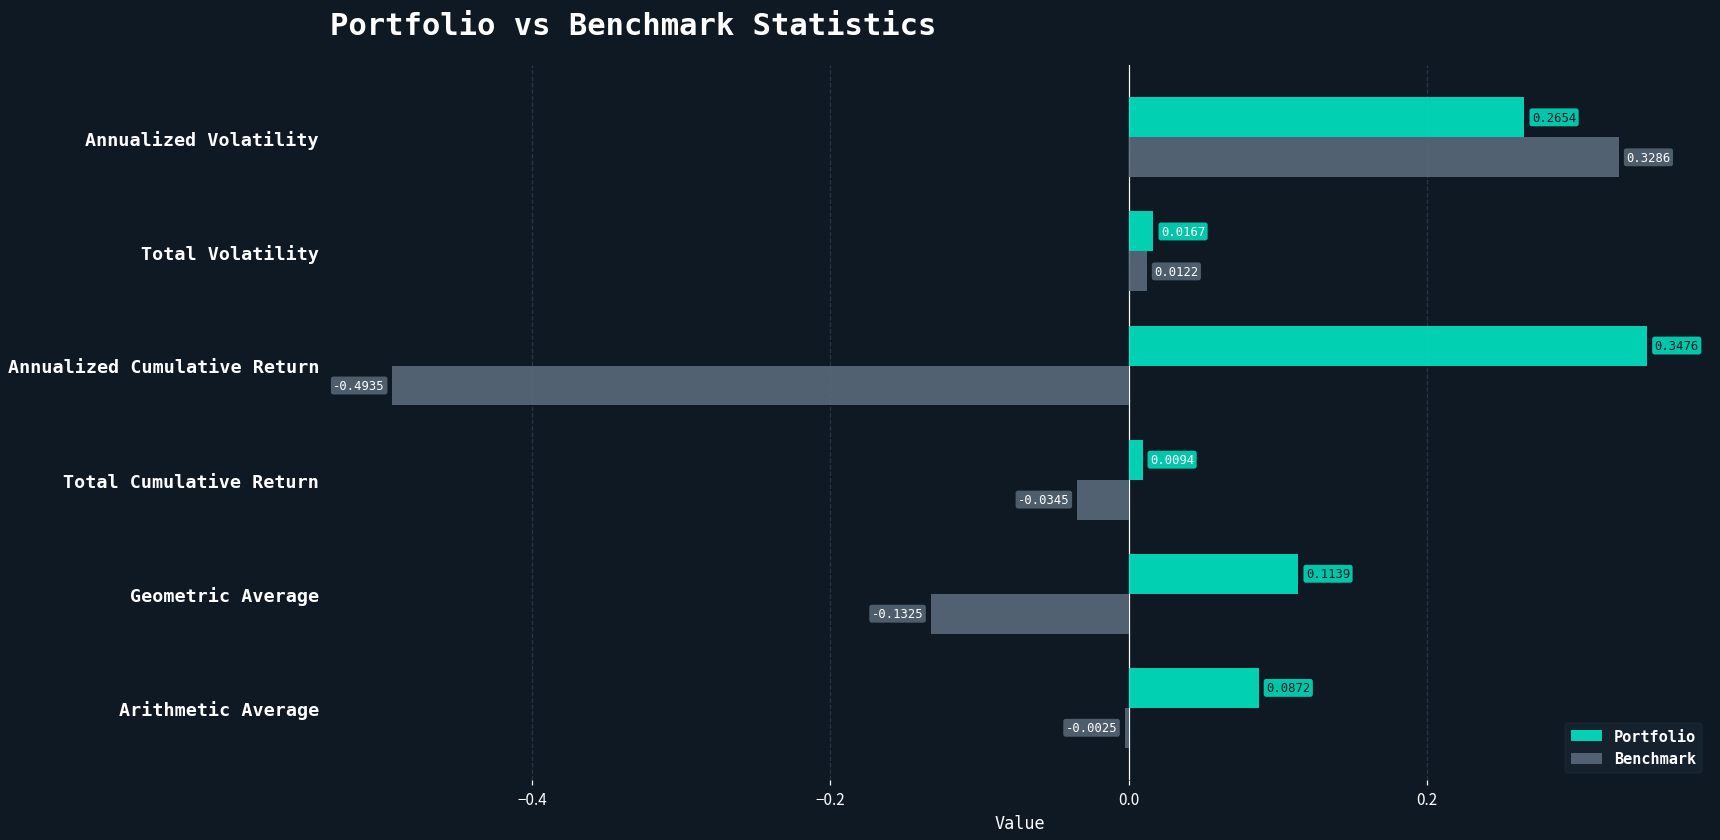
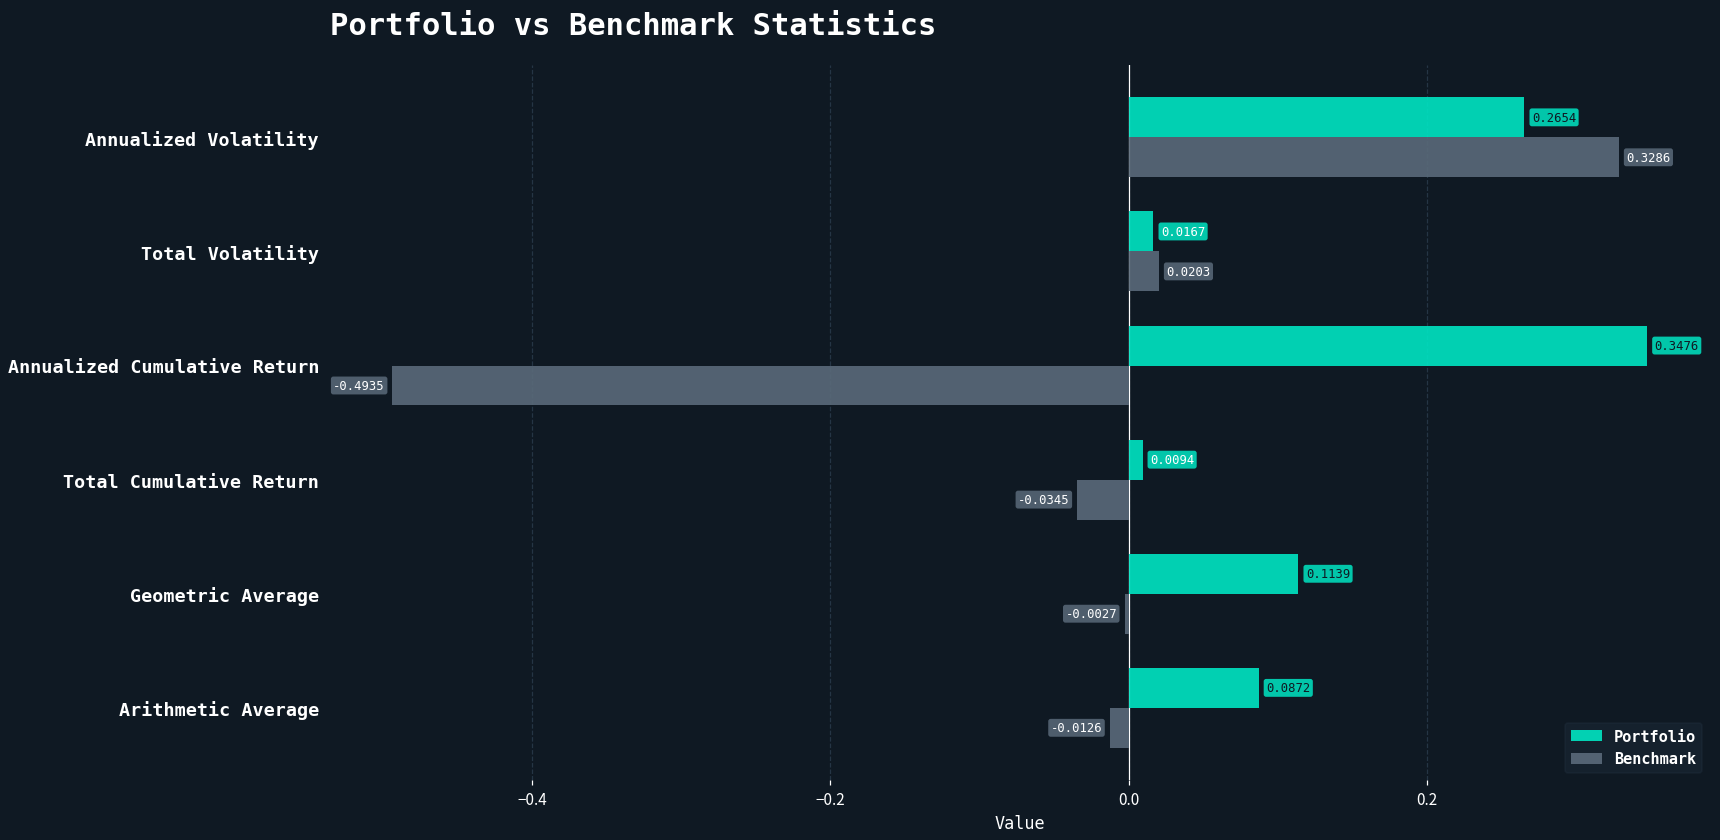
Benchmark, Total Volatility: 0.0122 -> 0.0203
Benchmark, Geometric Average: -0.1325 -> -0.0027
Benchmark, Arithmetic Average: -0.0025 -> -0.0126
